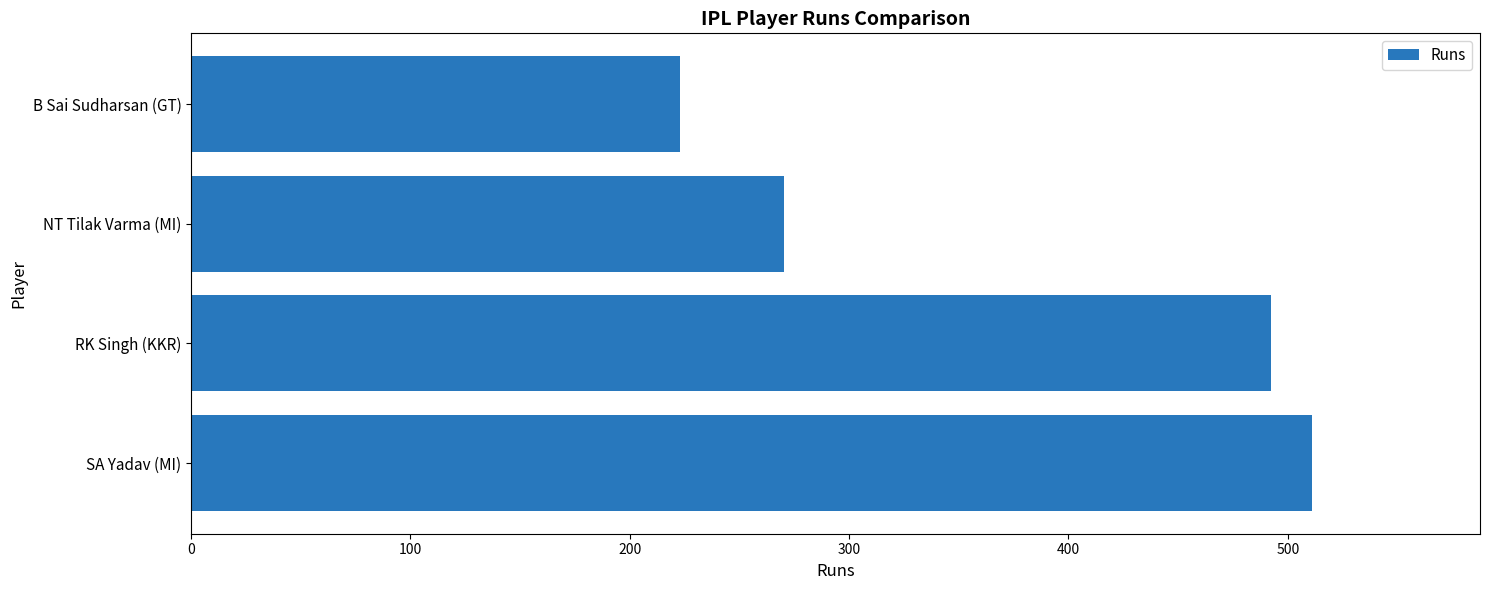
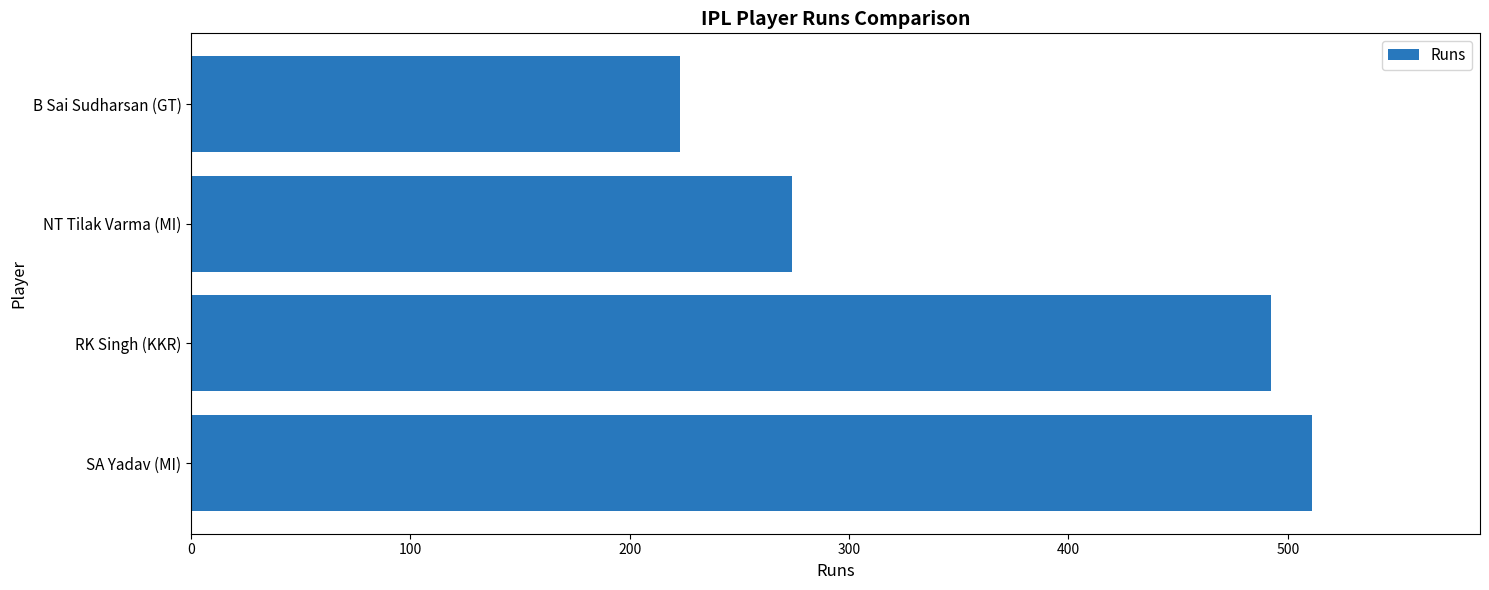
NT Tilak Varma (MI): 270 -> 274
